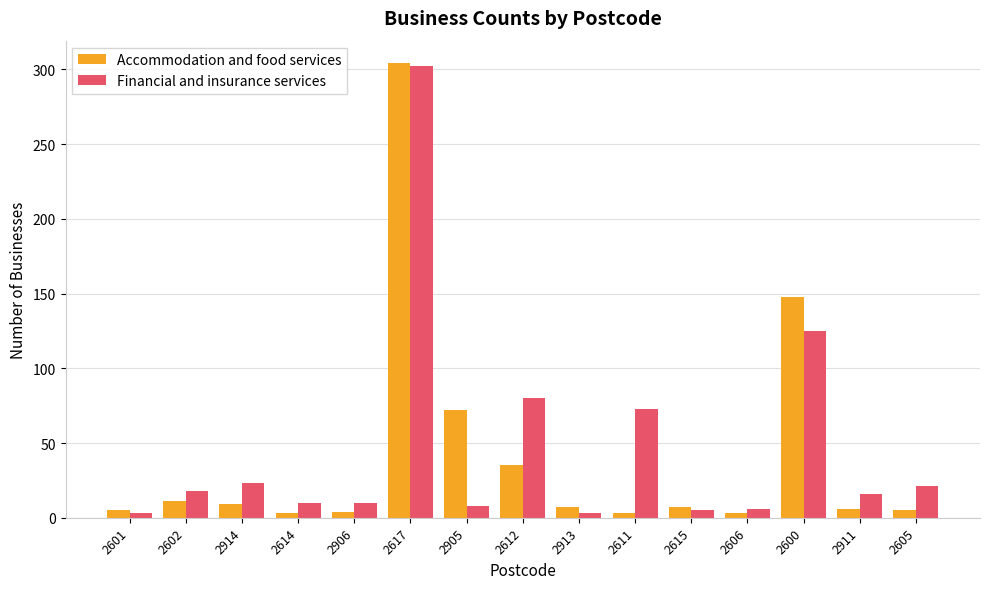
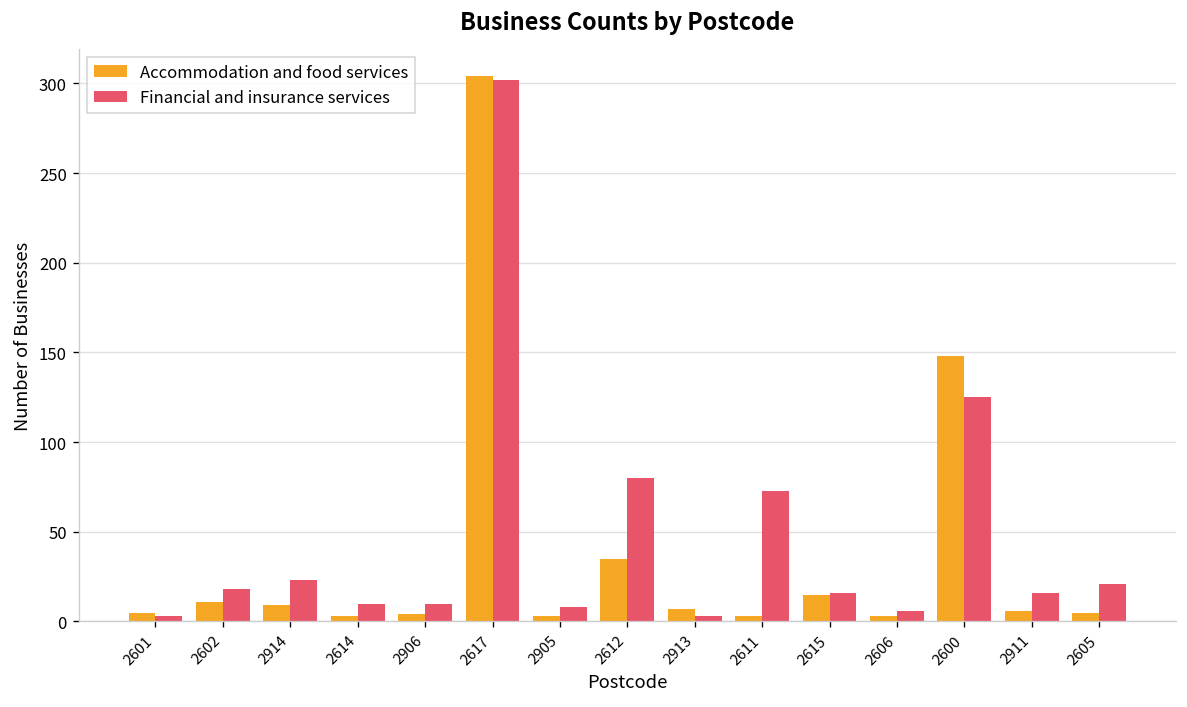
Accommodation and food services, 2905: 72 -> 3
Accommodation and food services, 2615: 7 -> 15
Financial and insurance services, 2615: 5 -> 16
